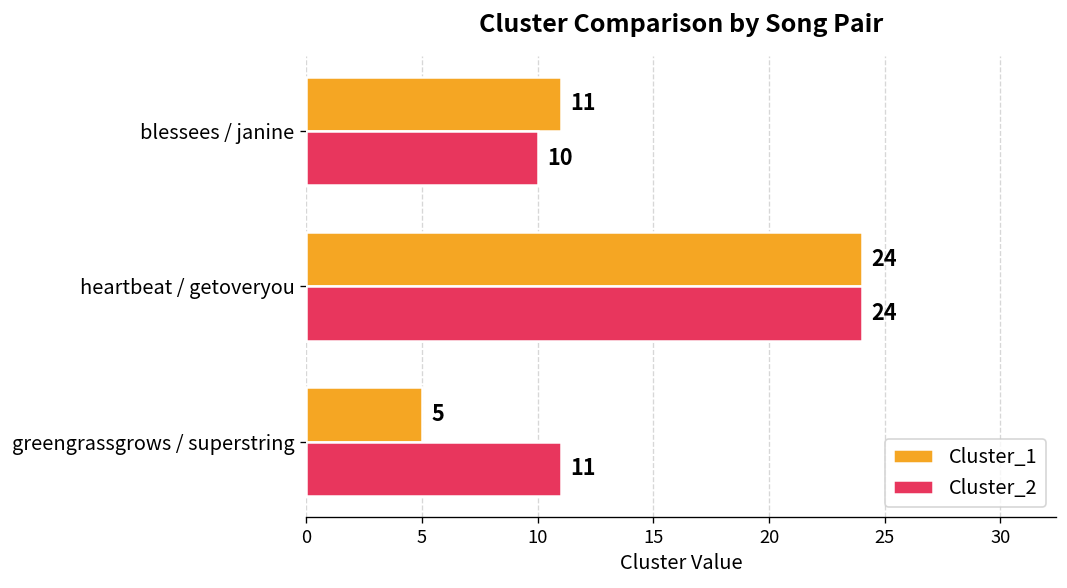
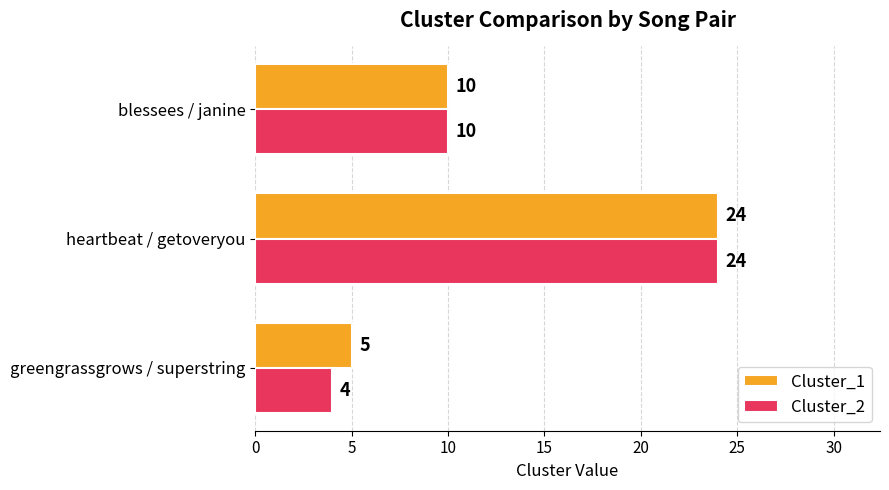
Cluster_1, blessees / janine: 11 -> 10
Cluster_2, greengrassgrows / superstring: 11 -> 4
